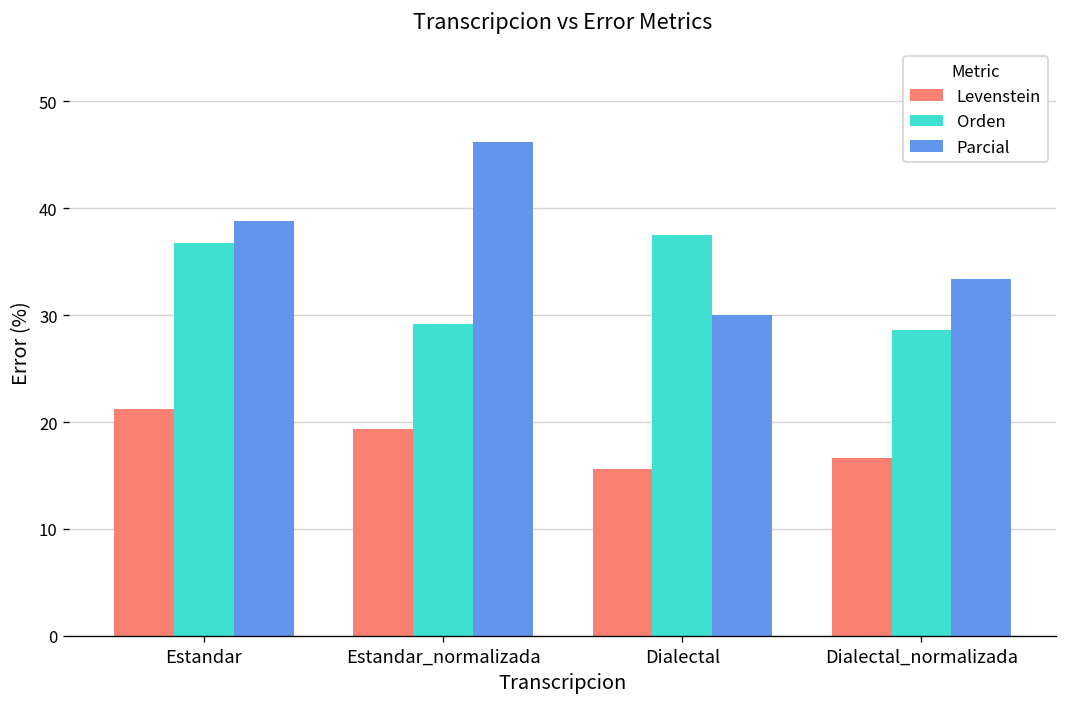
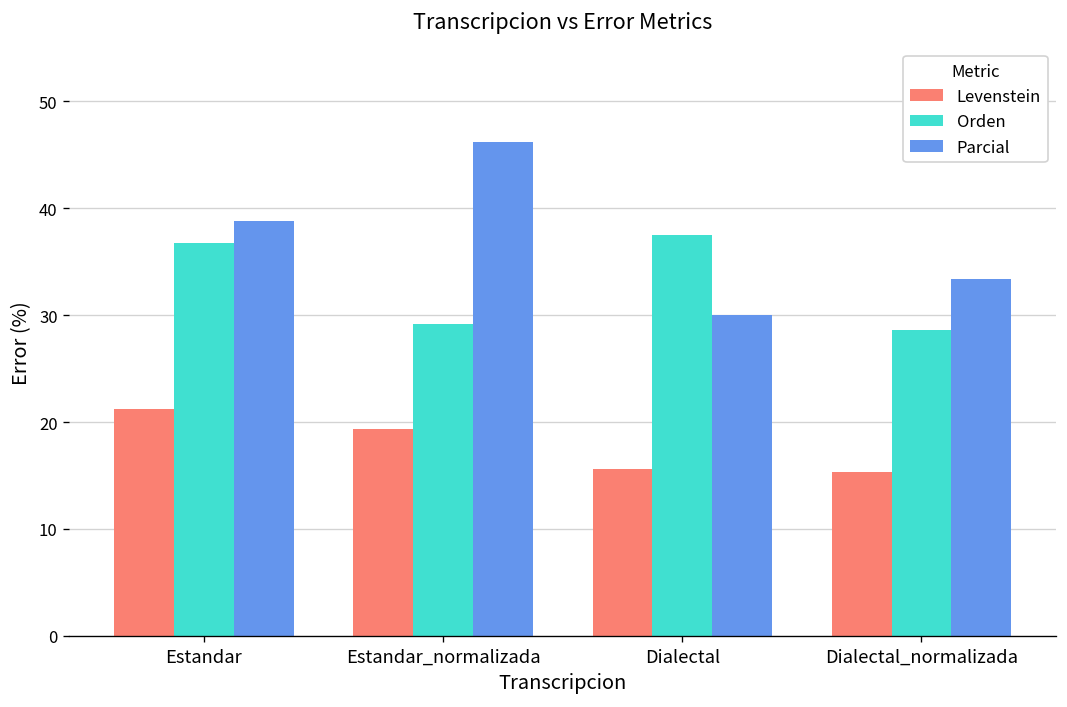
Levenstein, Dialectal_normalizada: 17 -> 15
